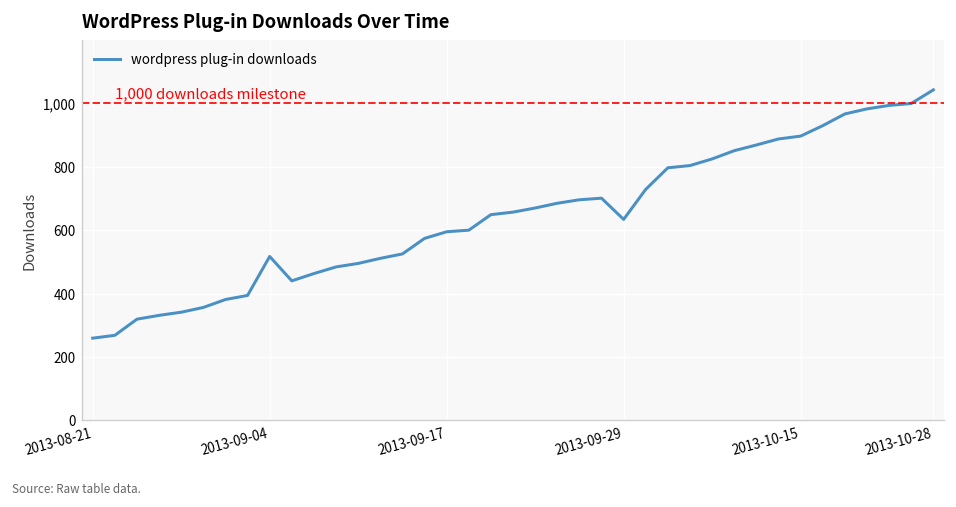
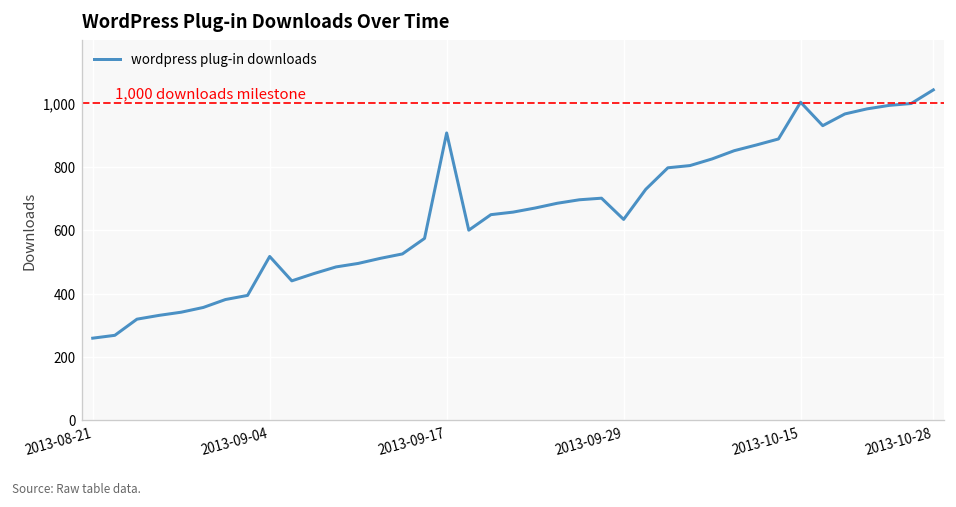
2013-09-17: 600 -> 910
2013-10-15: 900 -> 1,000
